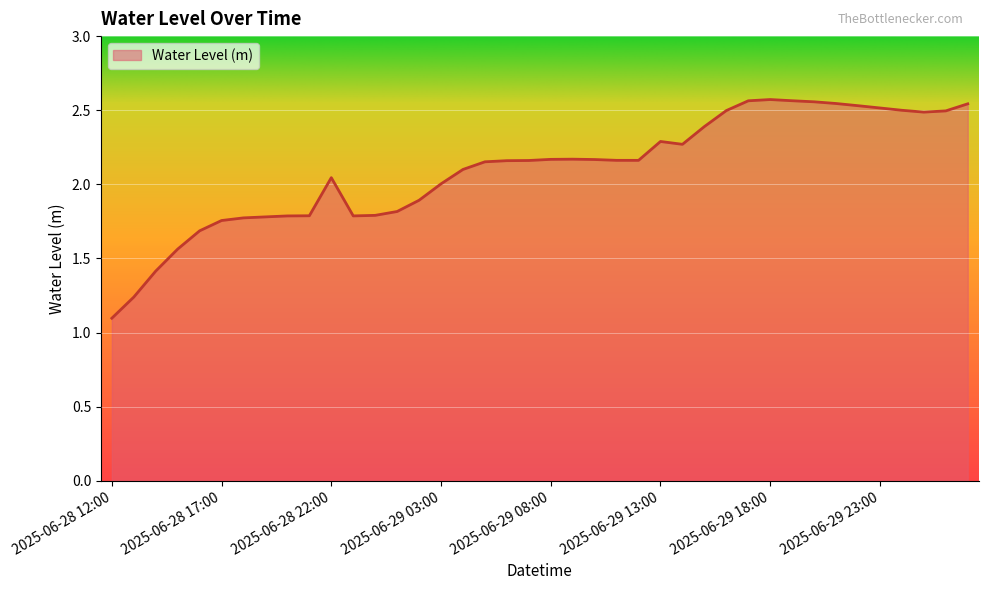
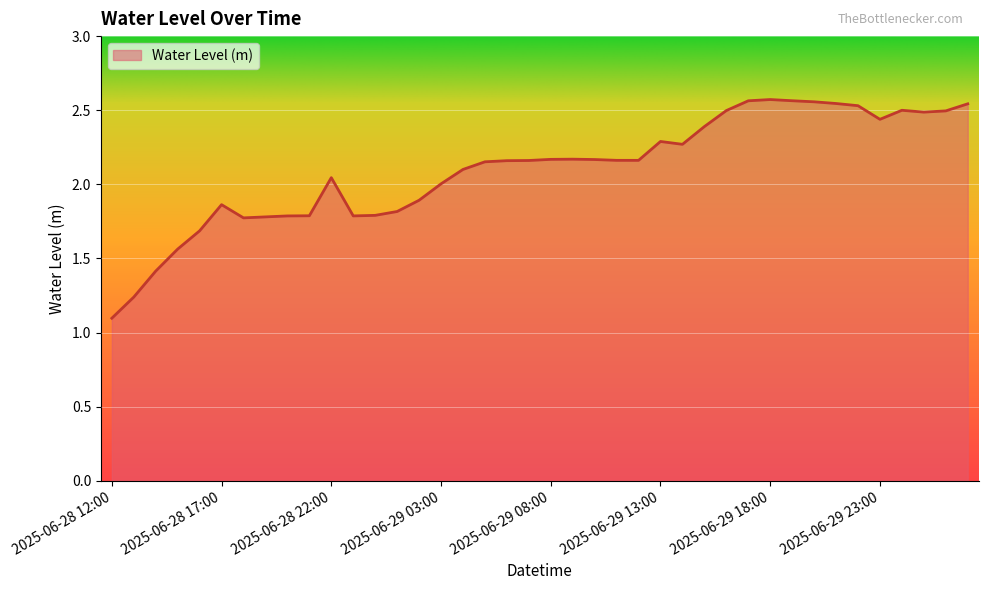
2025-06-28 17:00: 1.76 -> 1.86
2025-06-29 23:00: 2.52 -> 2.44
